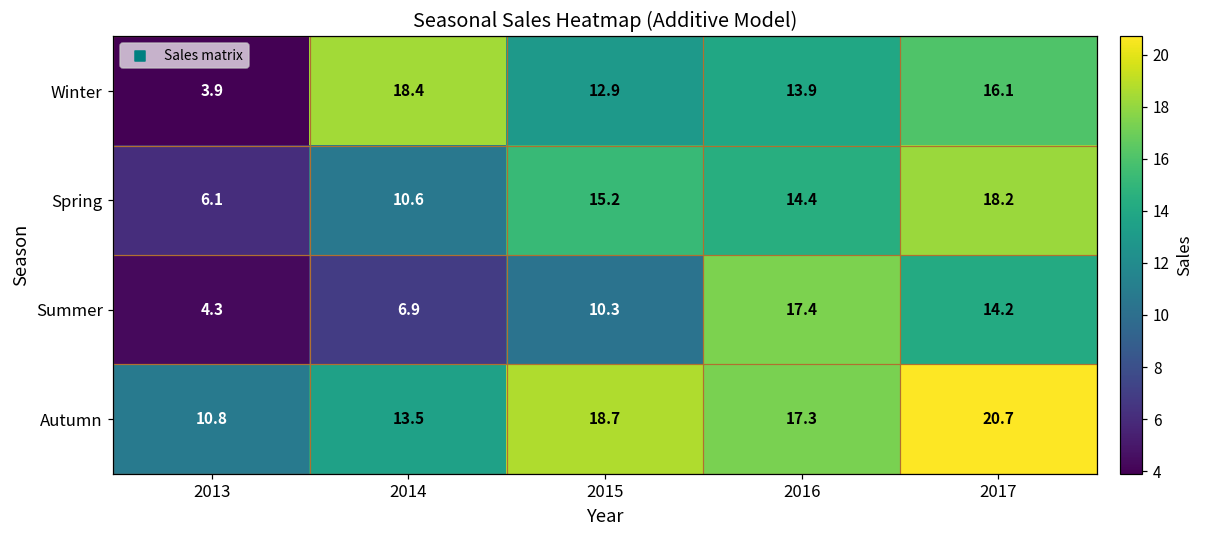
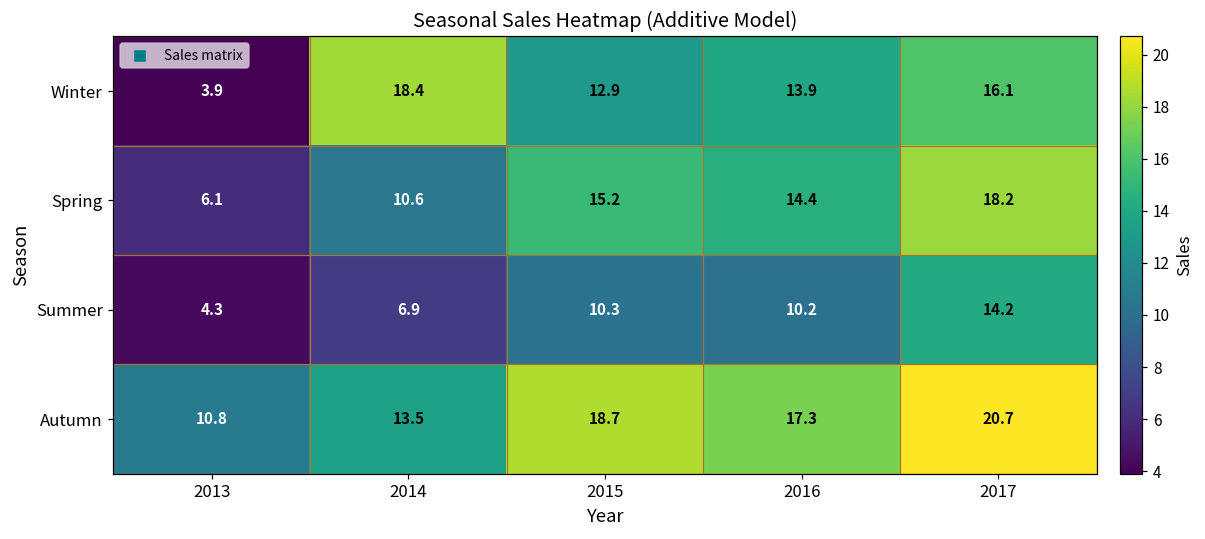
Summer, 2016: 17.4 -> 10.2
